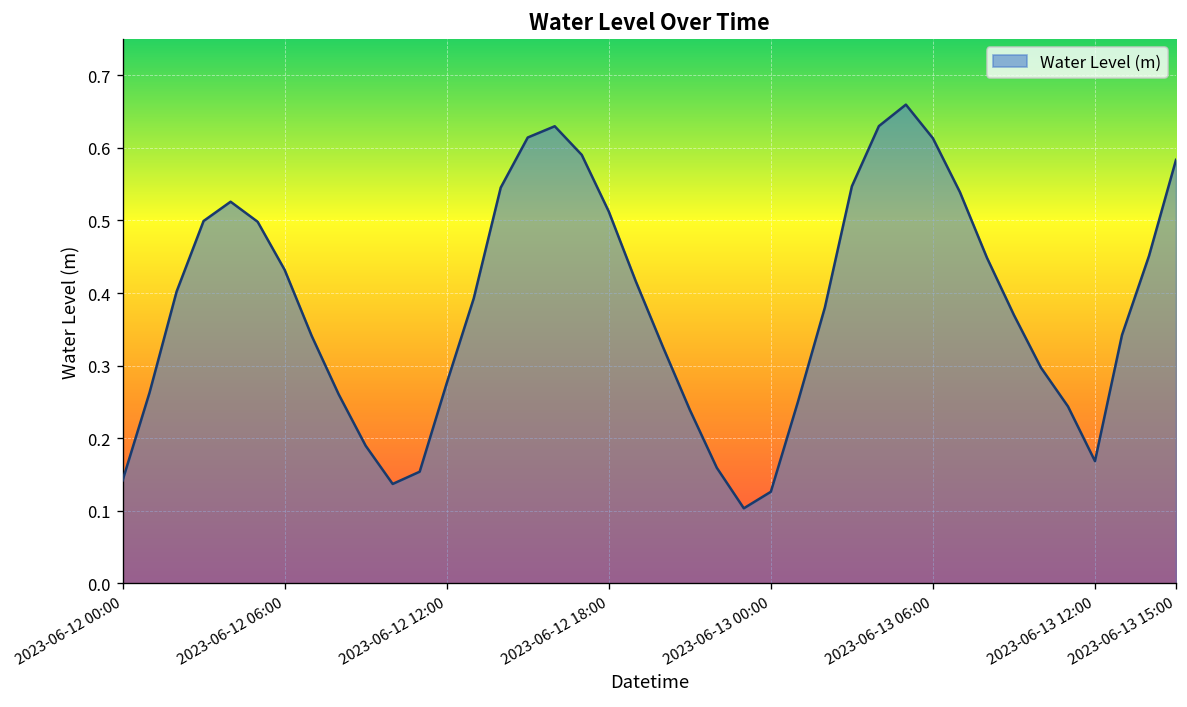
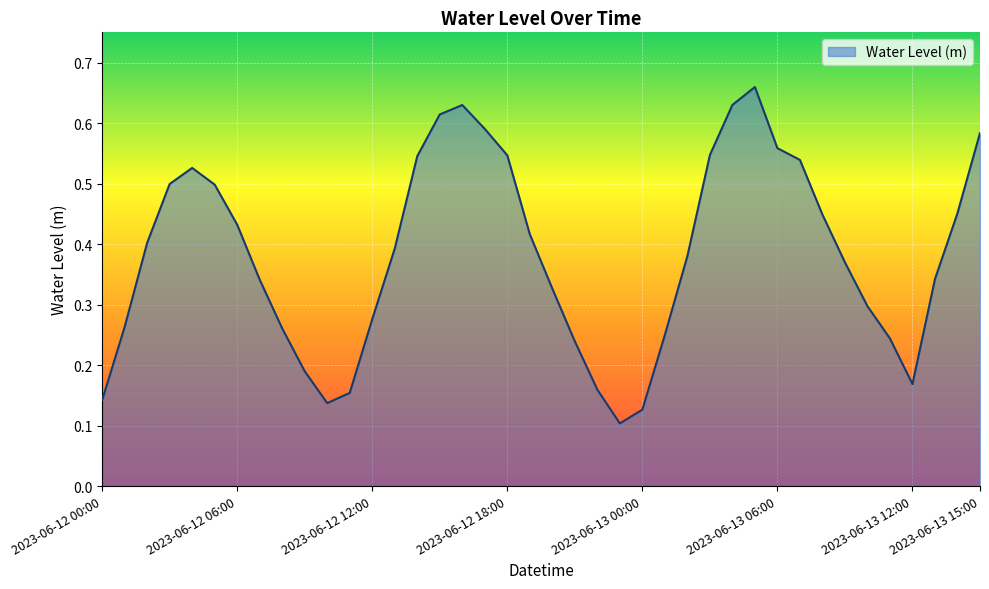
2023-06-12 18:00: 0.51 -> 0.55
2023-06-13 06:00: 0.61 -> 0.56
